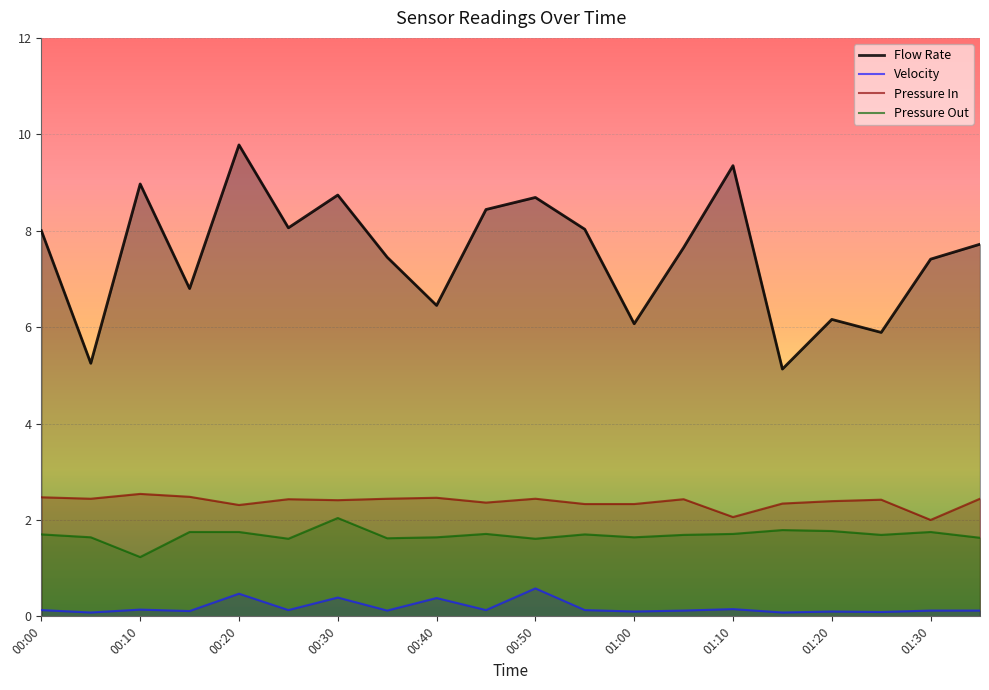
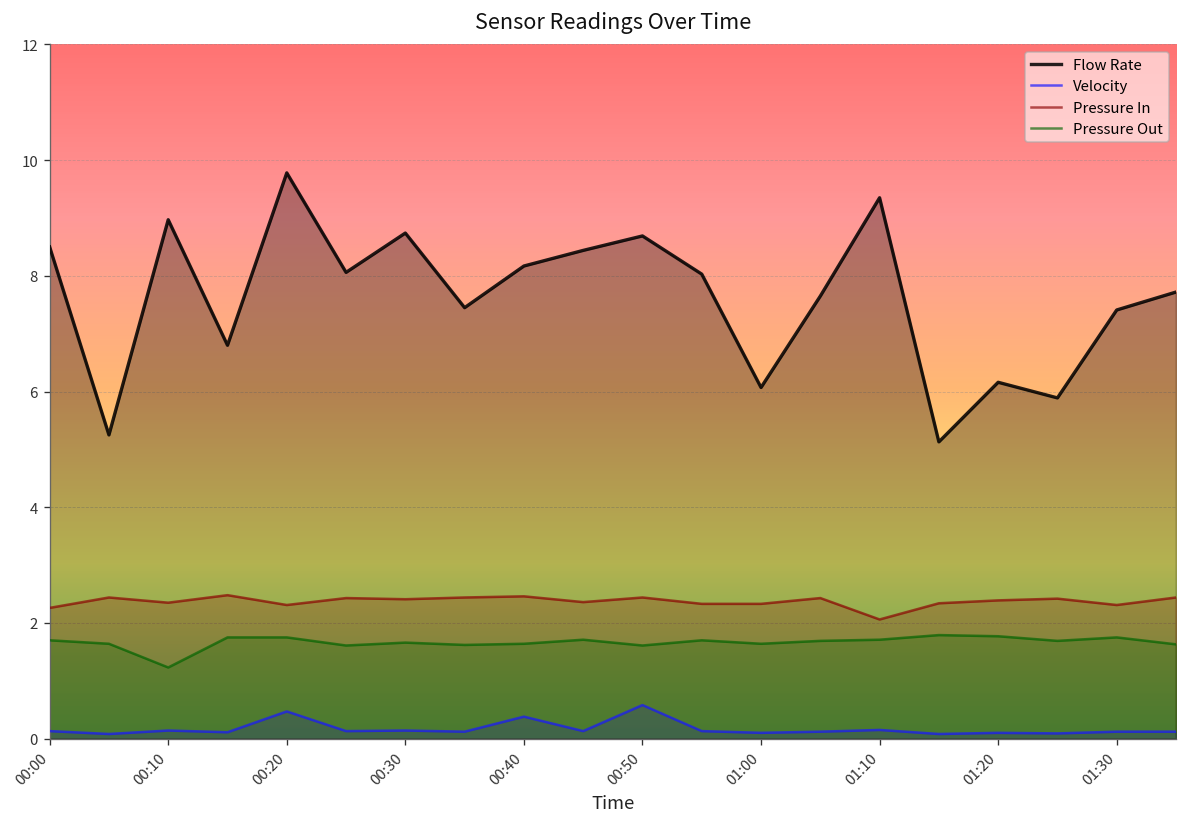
Flow Rate, 00:00: 8.0 -> 8.5
Pressure In, 00:00: 2.5 -> 2.3
Pressure In, 00:10: 2.5 -> 2.4
Velocity, 00:30: 0.4 -> 0.1
Pressure Out, 00:30: 2.0 -> 1.7
Flow Rate, 00:40: 6.5 -> 8.2
Pressure In, 01:30: 2.0 -> 2.3
